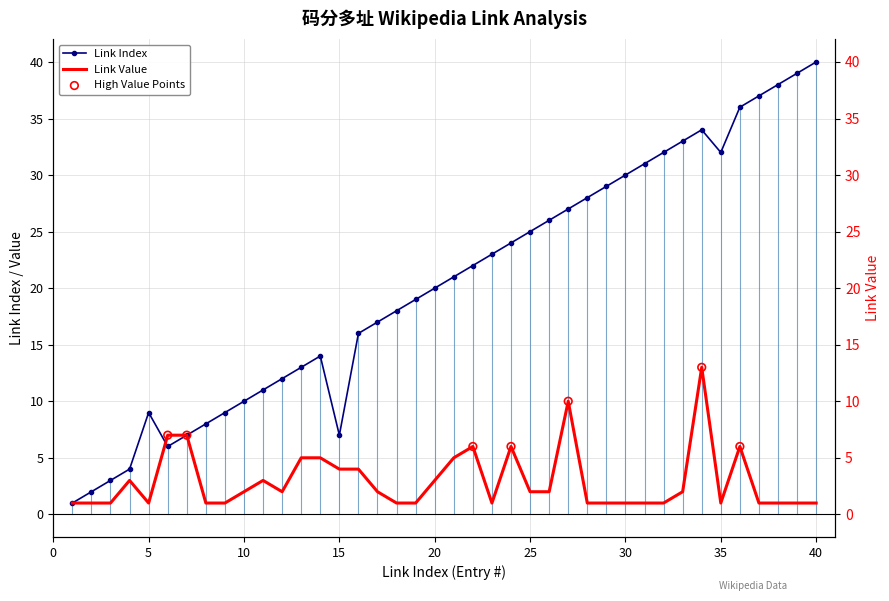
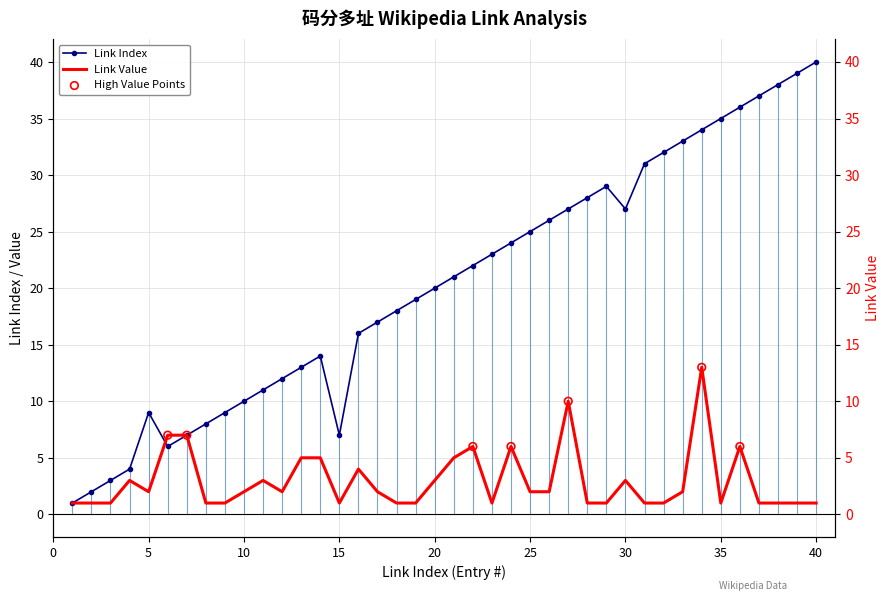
Link Value, 5: 1 -> 2
Link Value, 15: 4 -> 1
Link Index, 30: 30 -> 27
Link Value, 30: 1 -> 3
Link Index, 35: 32 -> 35
